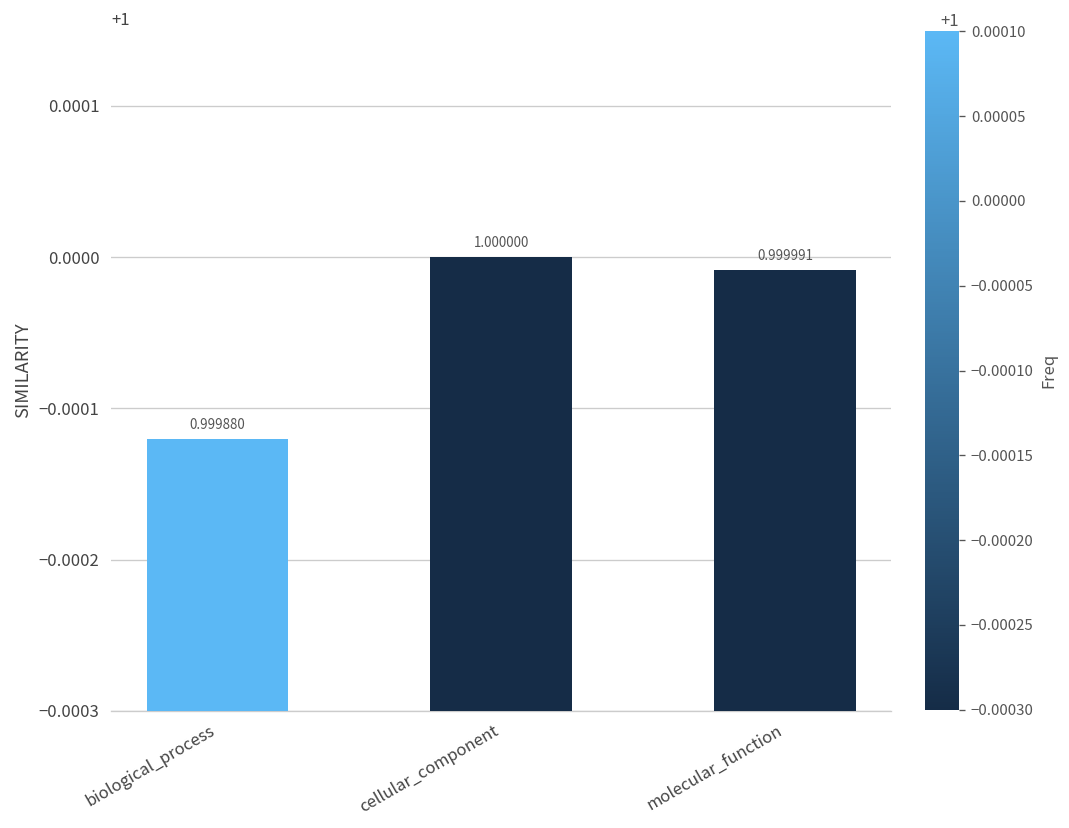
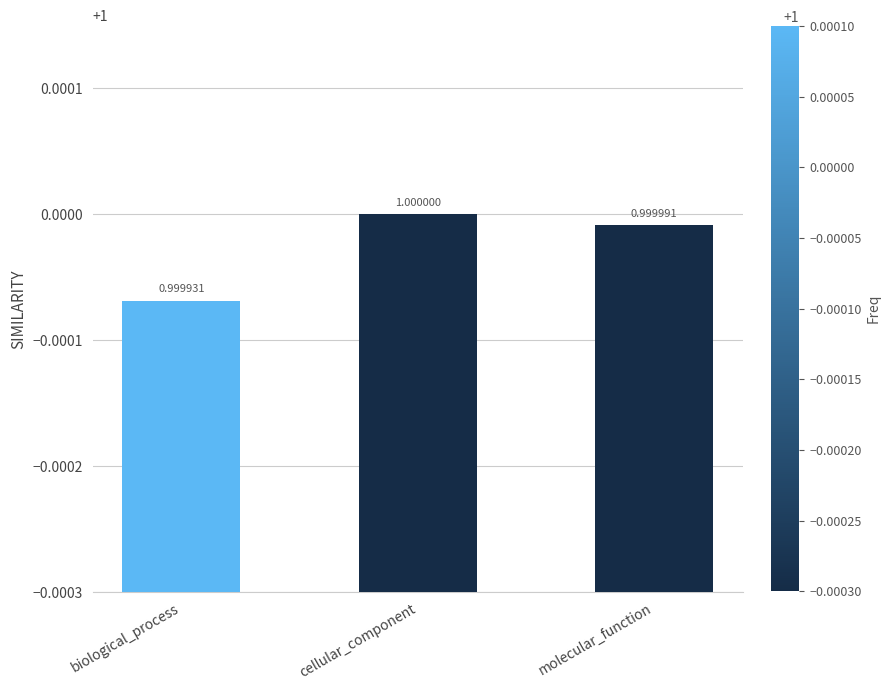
biological_process: 0.999880 -> 0.999931
